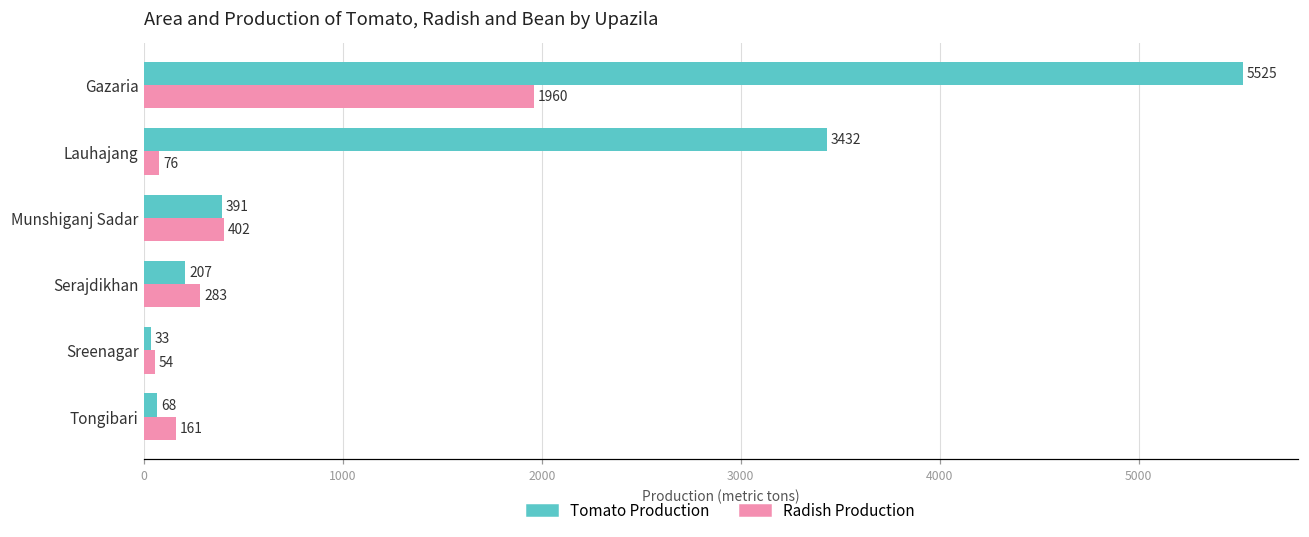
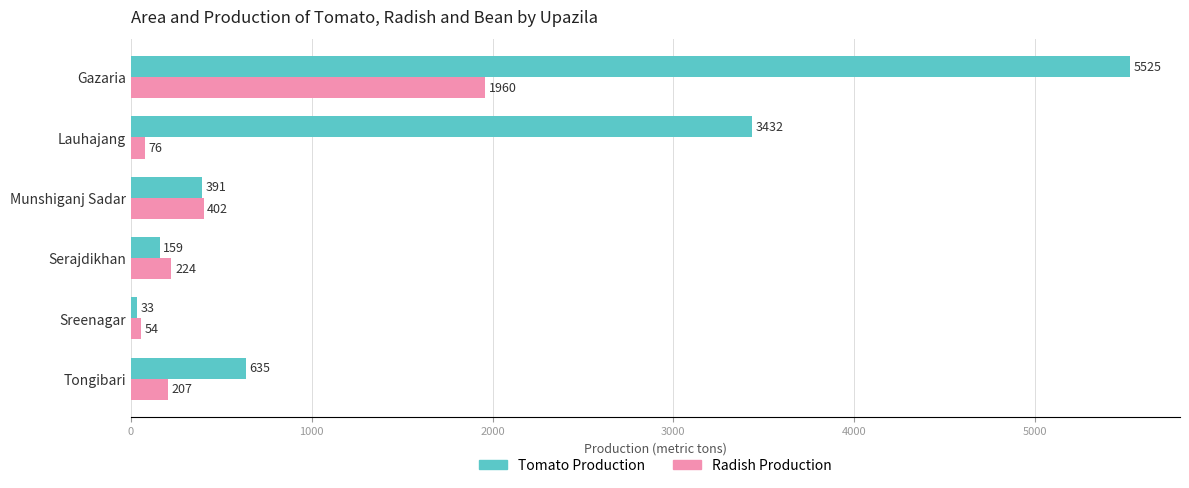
Tomato Production, Serajdikhan: 207 -> 159
Radish Production, Serajdikhan: 283 -> 224
Tomato Production, Tongibari: 68 -> 635
Radish Production, Tongibari: 161 -> 207
